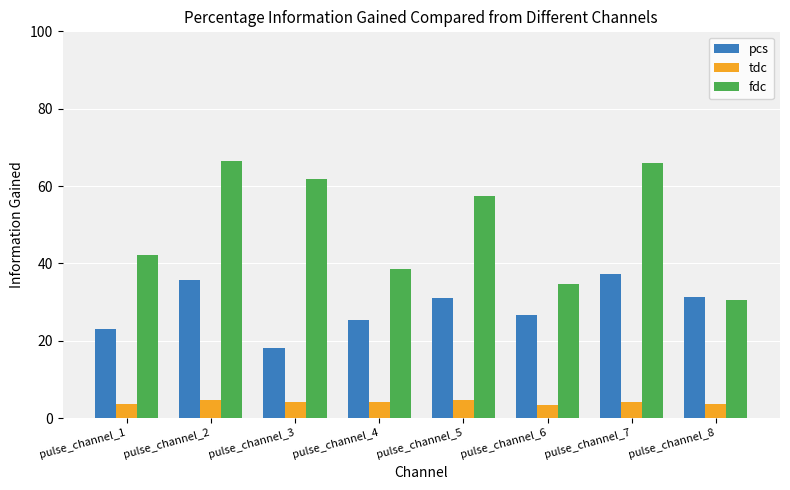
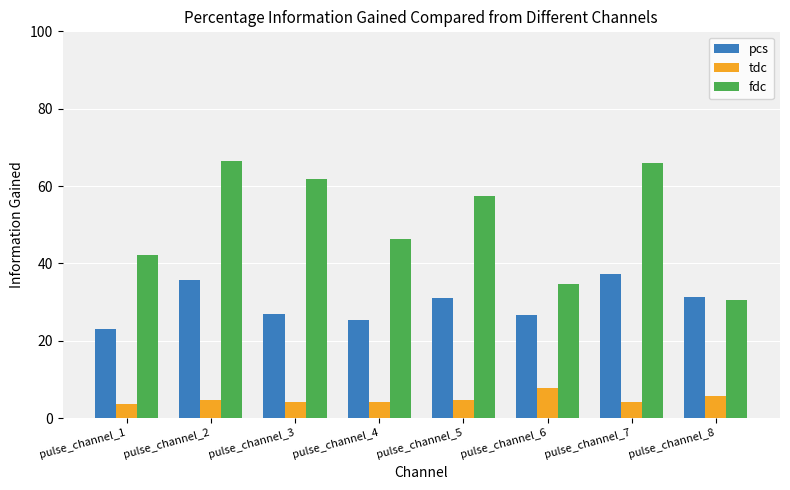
pcs, pulse_channel_3: 18 -> 27
fdc, pulse_channel_4: 39 -> 46
tdc, pulse_channel_6: 3 -> 8
tdc, pulse_channel_8: 4 -> 6
